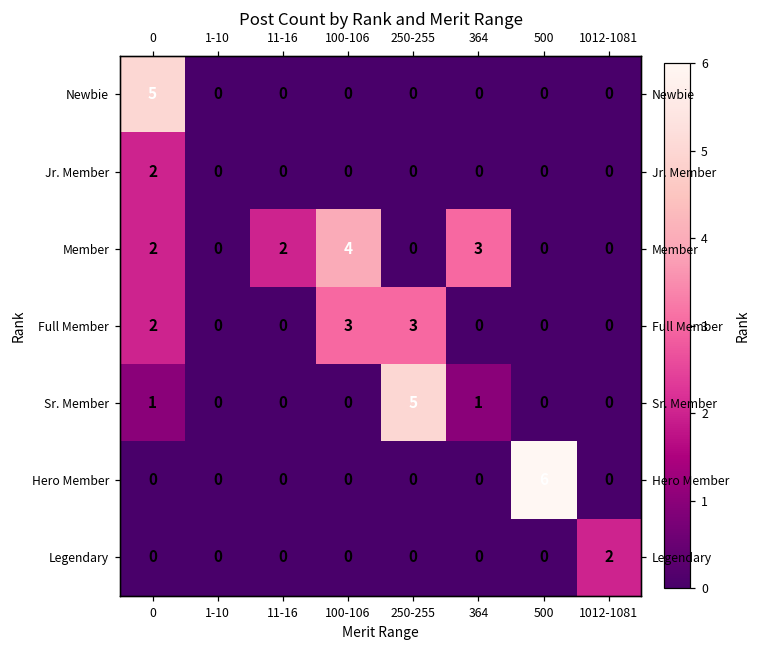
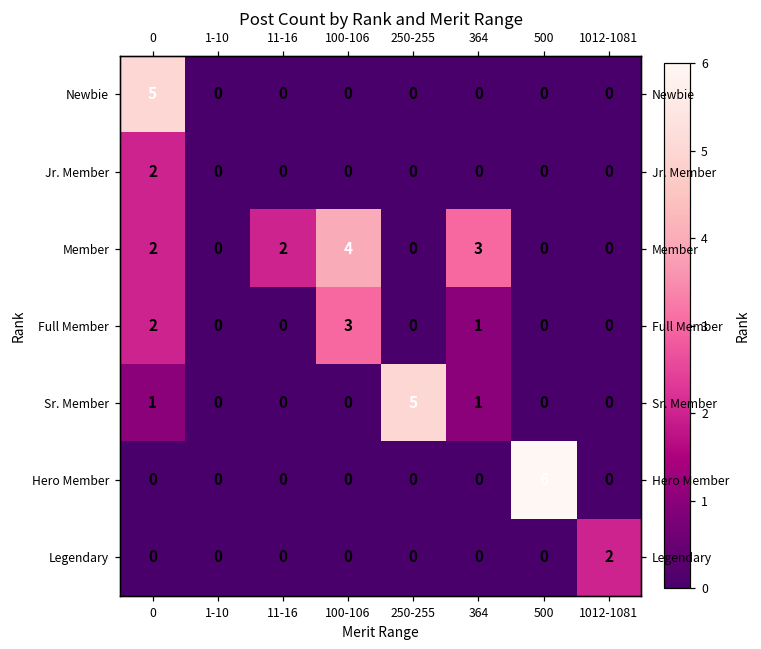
Full Member, 250-255: 3 -> 0
Full Member, 364: 0 -> 1
